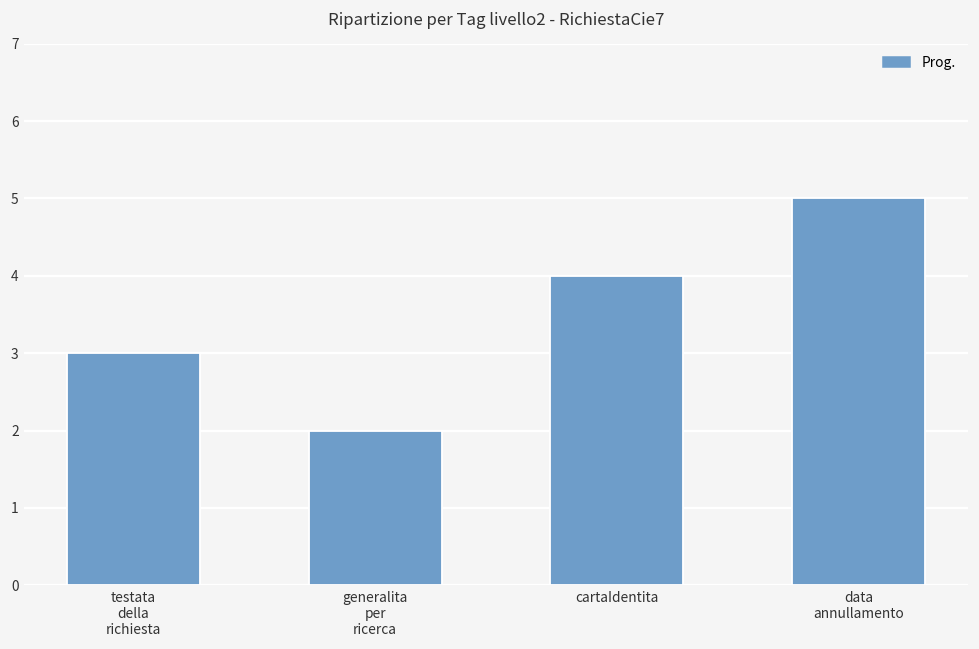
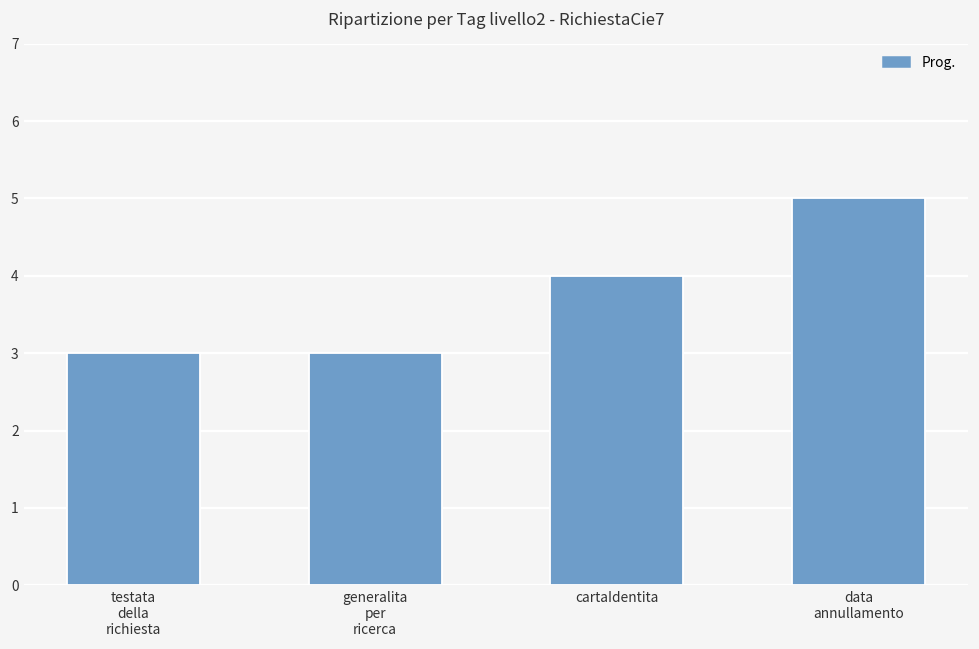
generalita per ricerca: 2 -> 3
